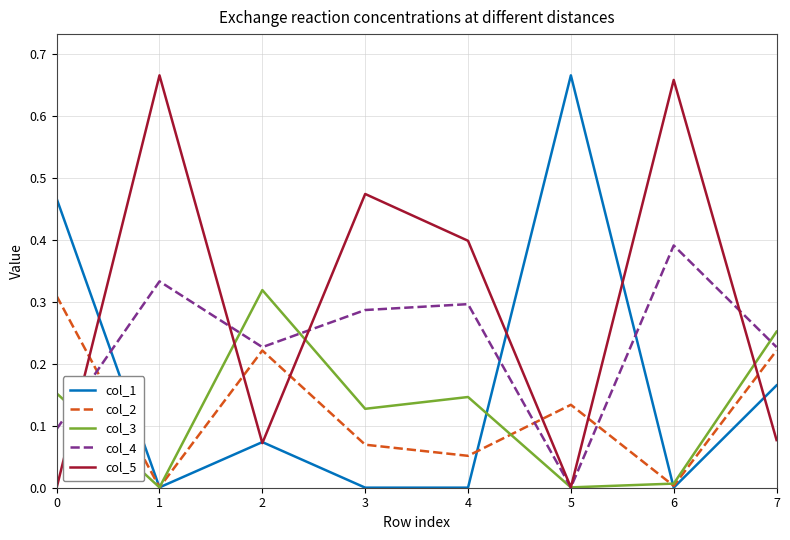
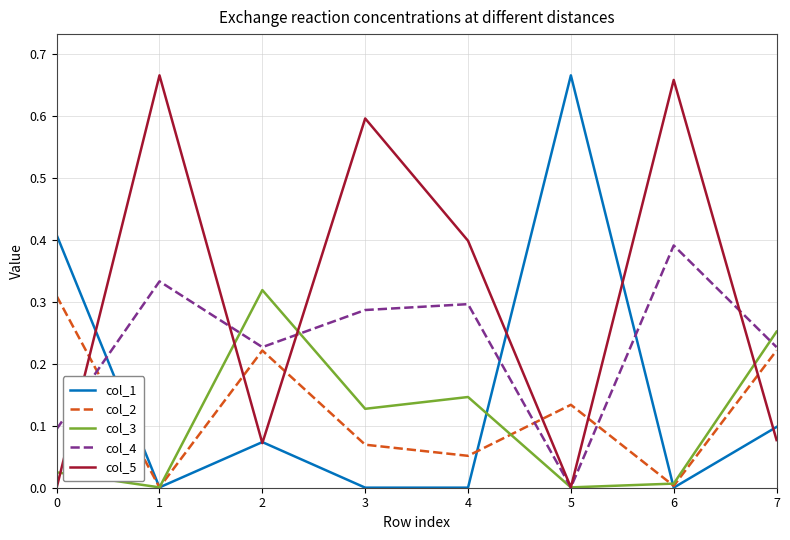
col_1, 0: 0.47 -> 0.41
col_3, 0: 0.15 -> 0.02
col_5, 3: 0.47 -> 0.60
col_1, 7: 0.17 -> 0.10
